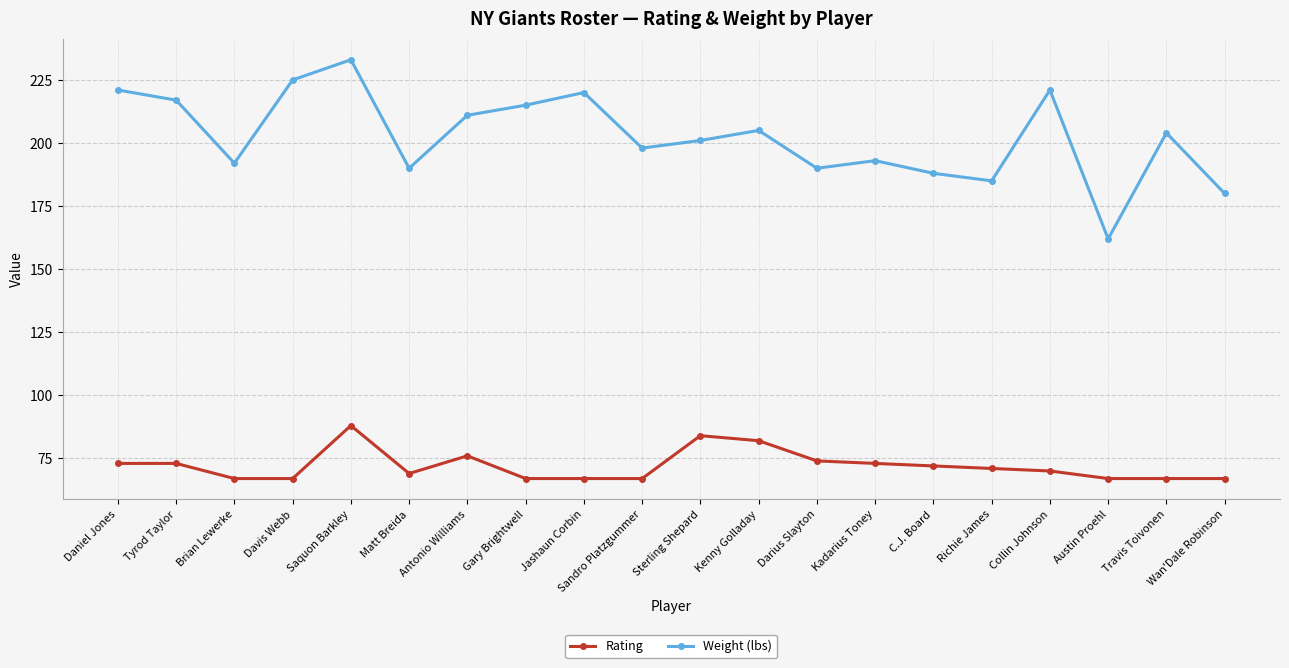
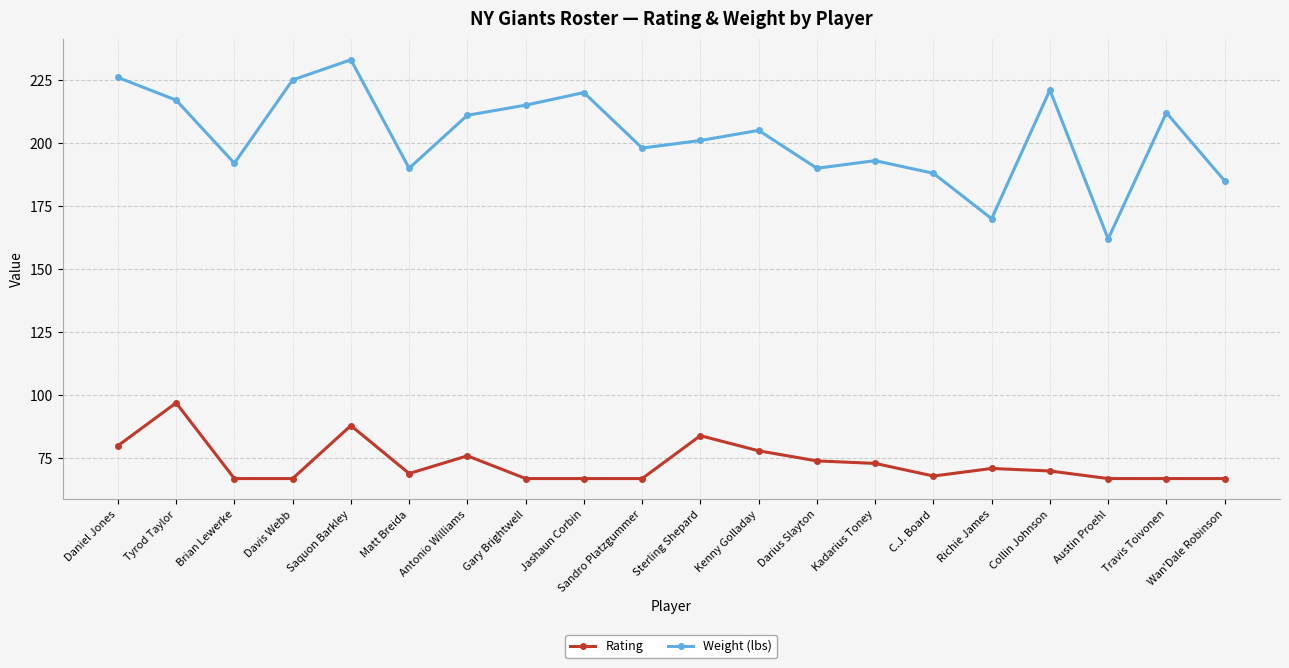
Rating, Daniel Jones: 73 -> 80
Weight (lbs), Daniel Jones: 221 -> 226
Rating, Tyrod Taylor: 73 -> 97
Rating, Kenny Golladay: 82 -> 78
Rating, C.J. Board: 72 -> 68
Weight (lbs), Richie James: 185 -> 170
Weight (lbs), Travis Toivonen: 204 -> 212
Weight (lbs), Wan'Dale Robinson: 180 -> 185
